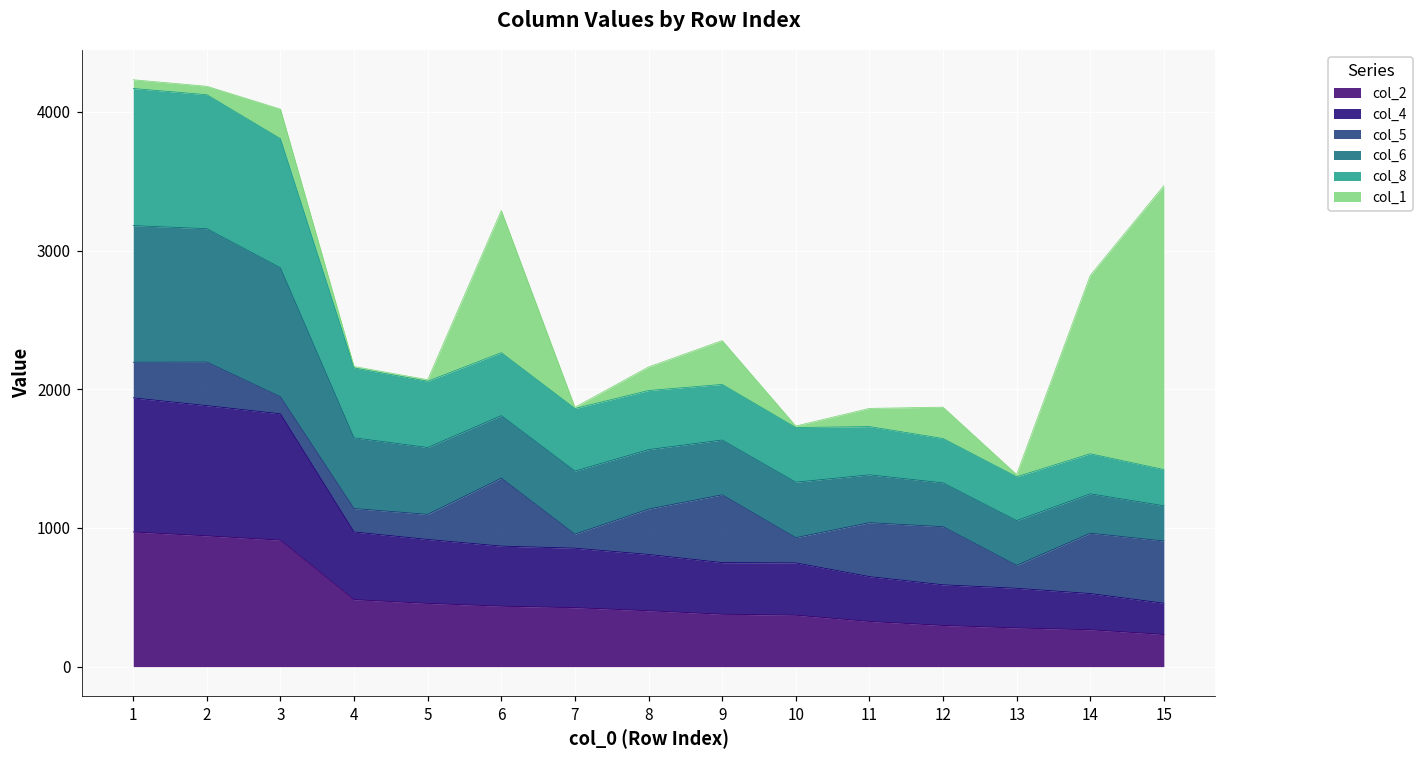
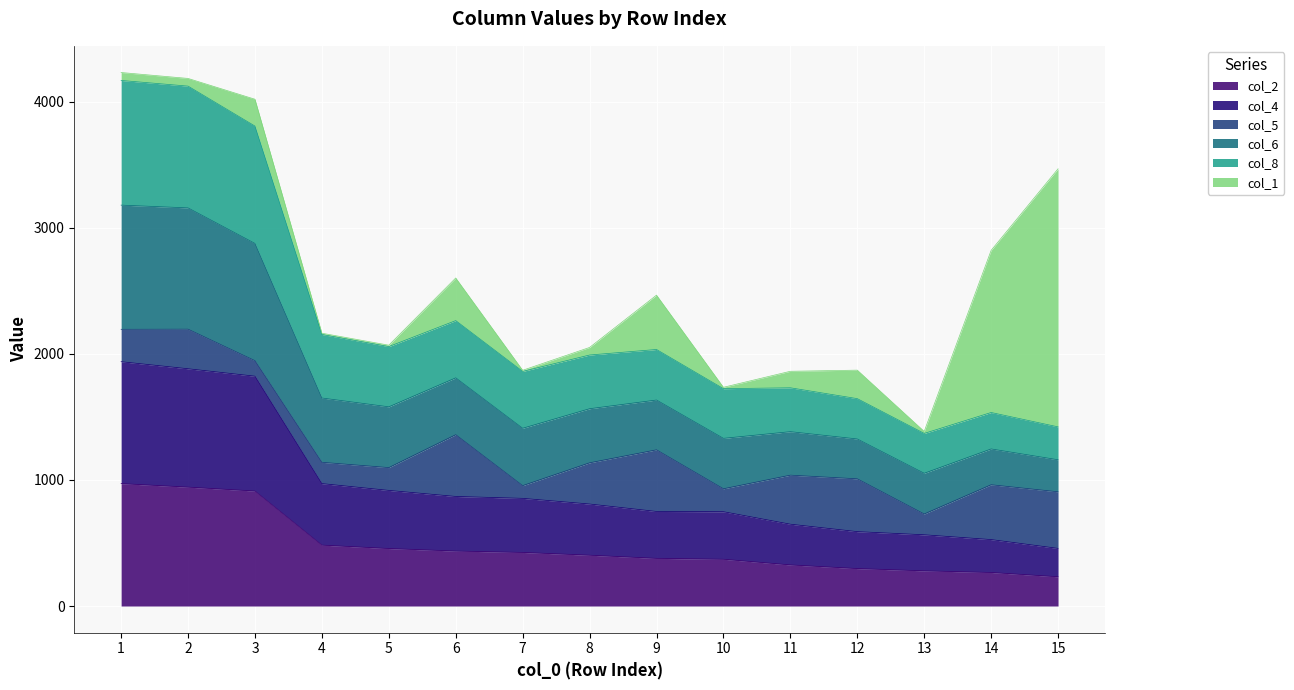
col_1, 6: 1030 -> 340
col_1, 8: 170 -> 60
col_1, 9: 320 -> 430
